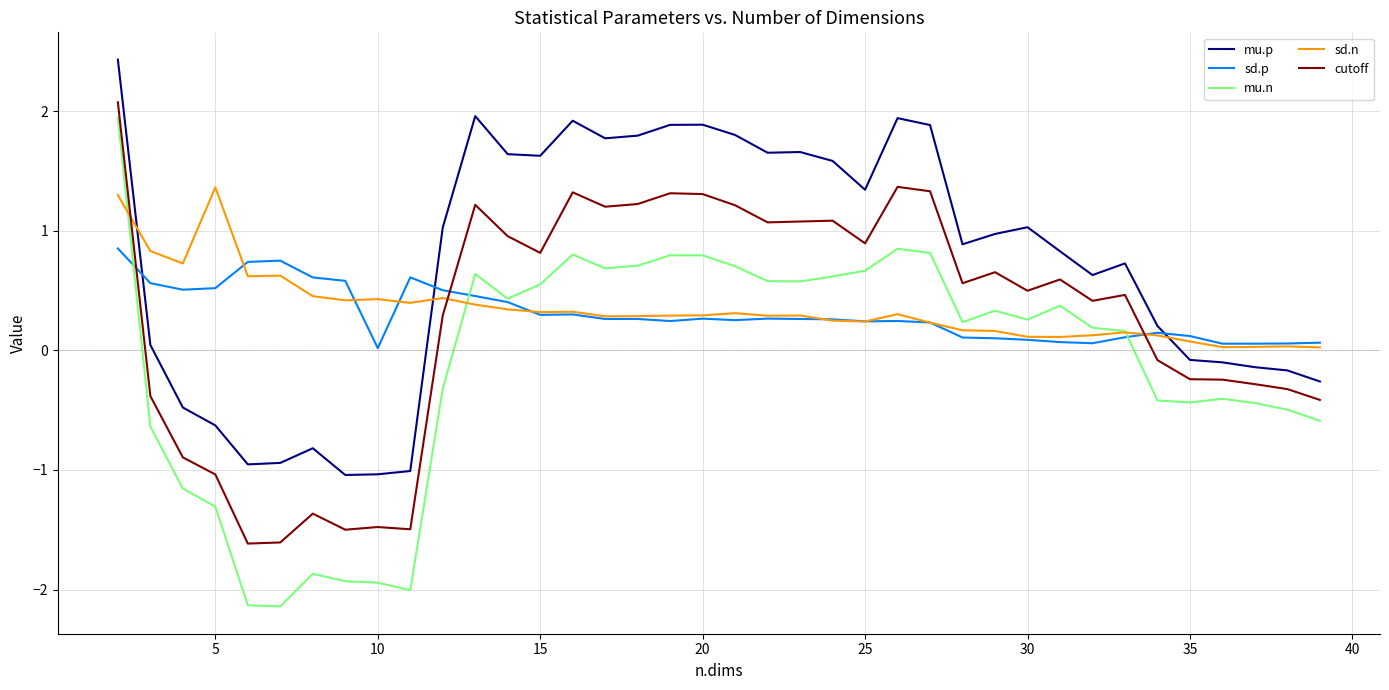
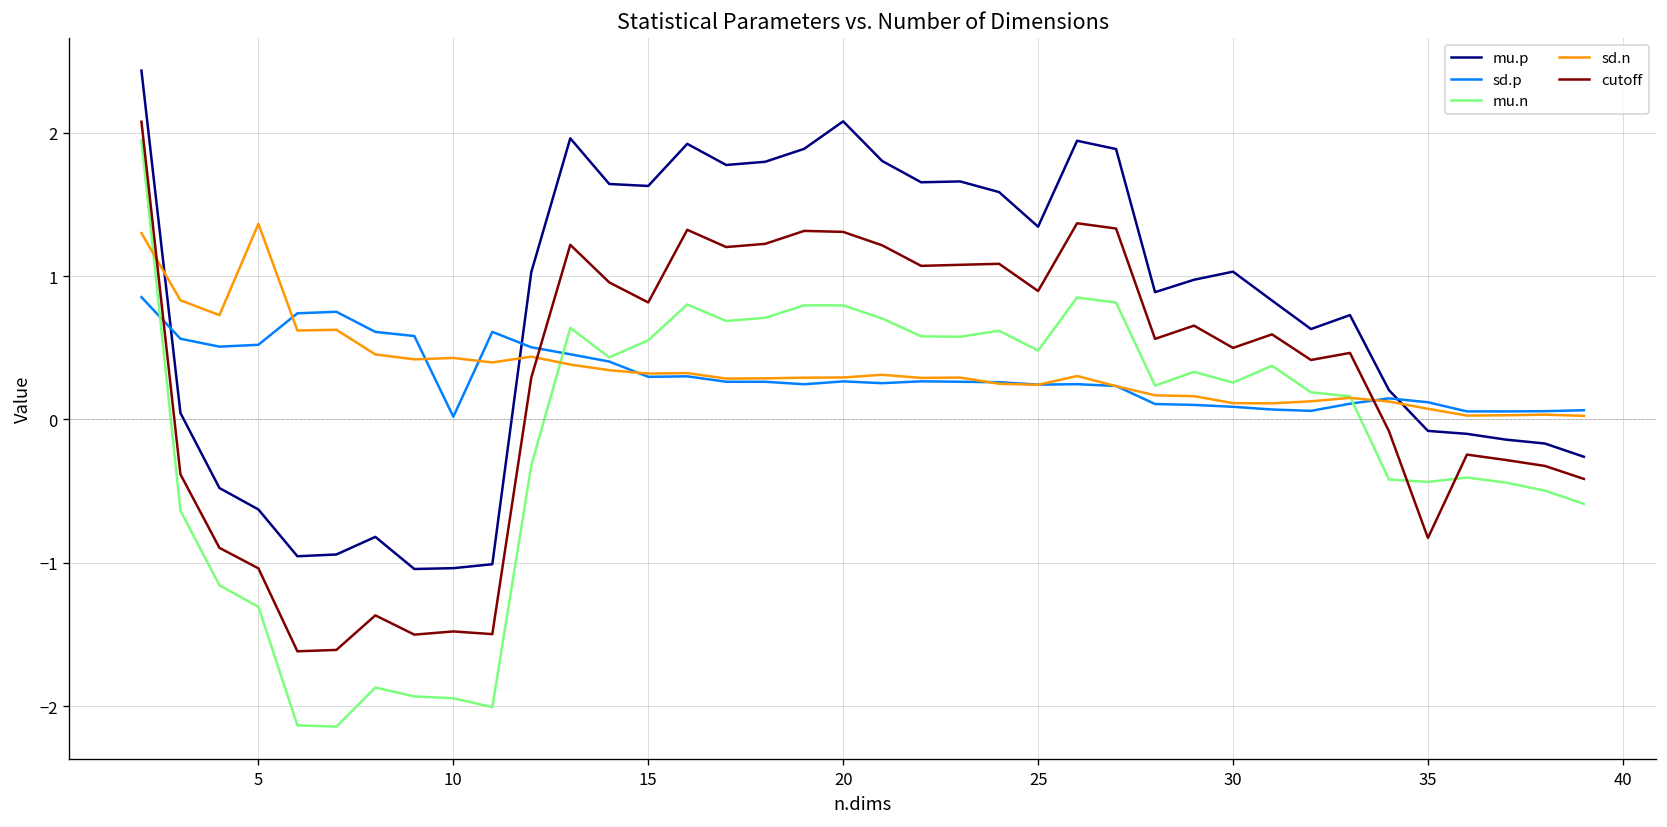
mu.p, 20: 1.89 -> 2.08
mu.n, 25: 0.67 -> 0.48
cutoff, 35: -0.24 -> -0.83
